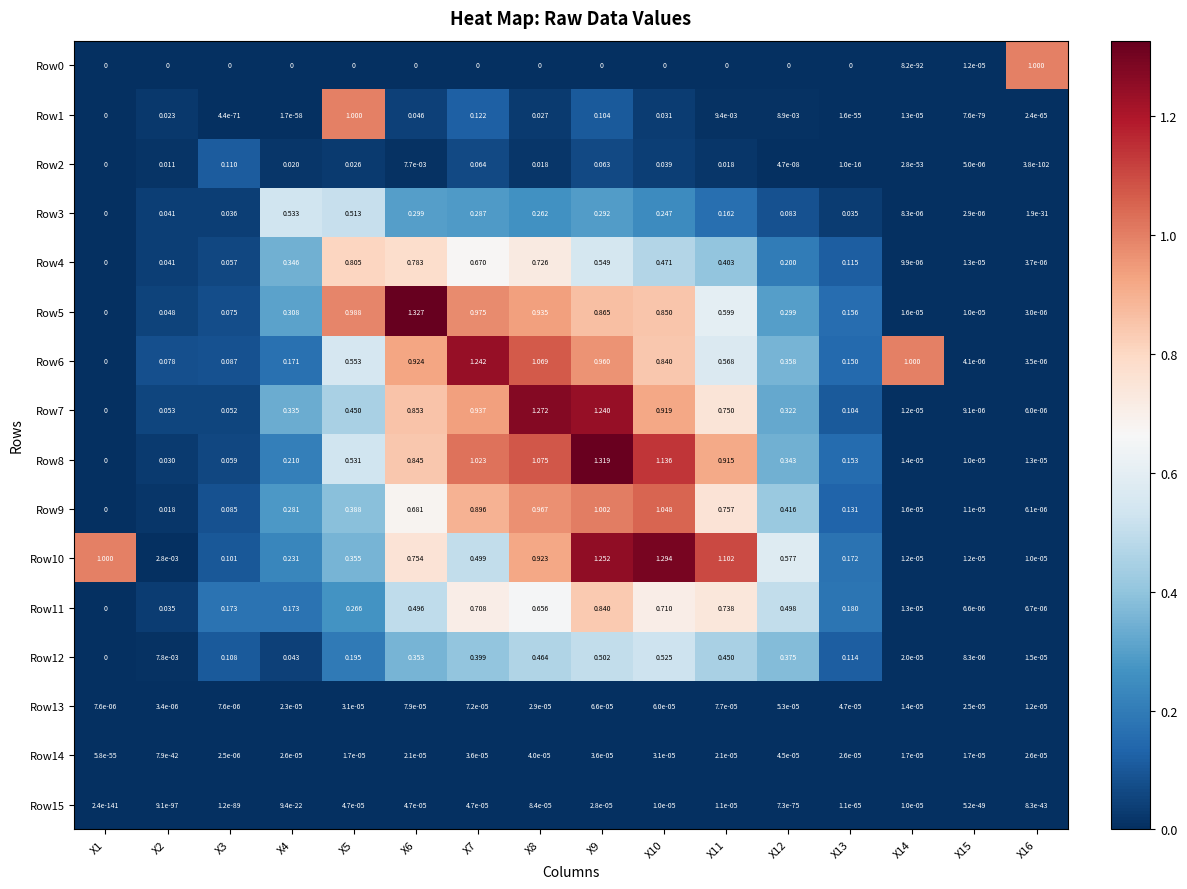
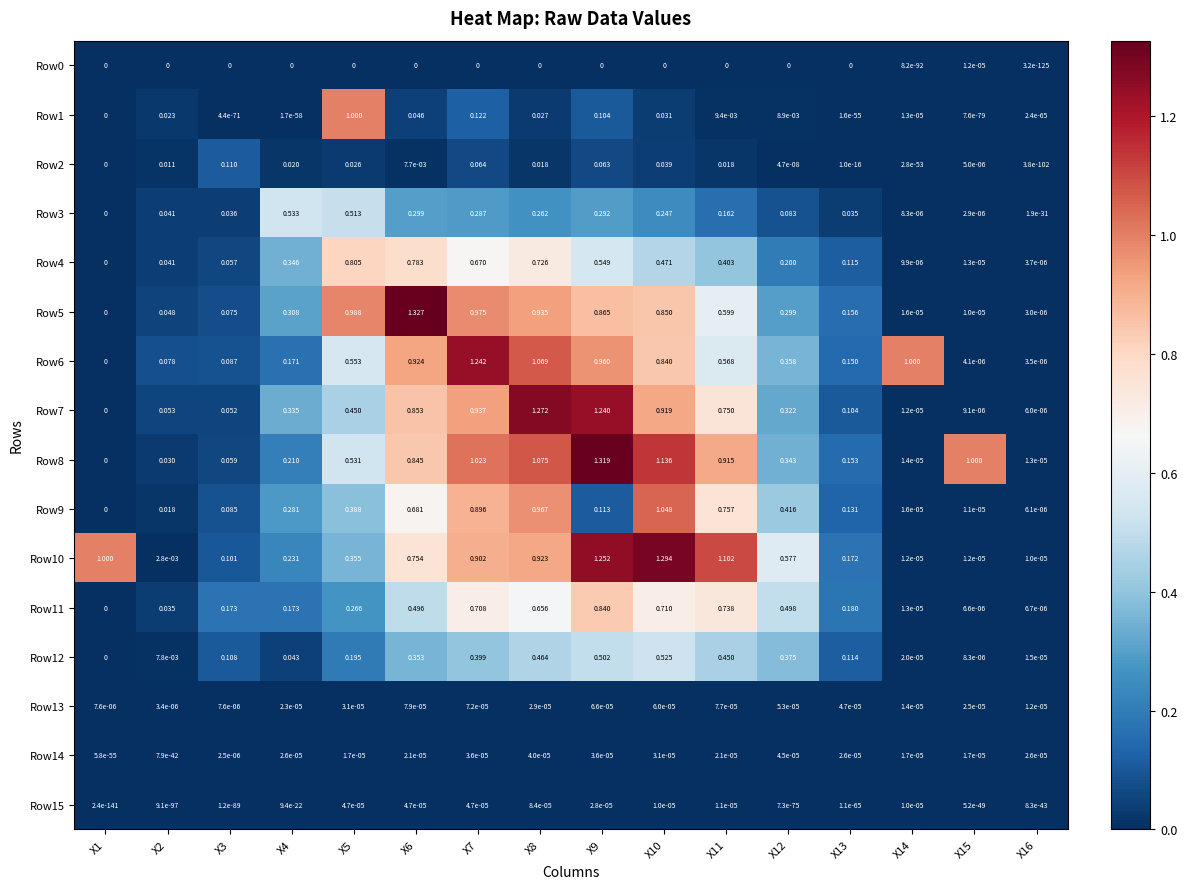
Row0, X16: 1.000 -> 3.2e-125
Row8, X15: 1.0e-05 -> 1.000
Row9, X9: 1.002 -> 0.113
Row10, X7: 0.499 -> 0.902
